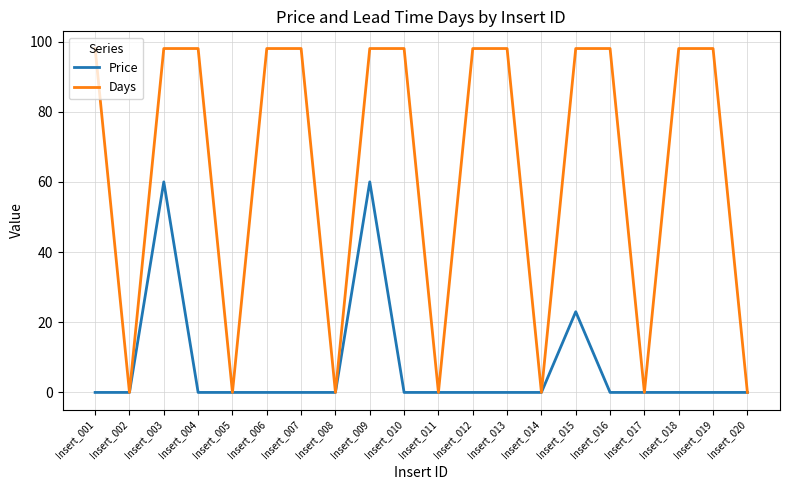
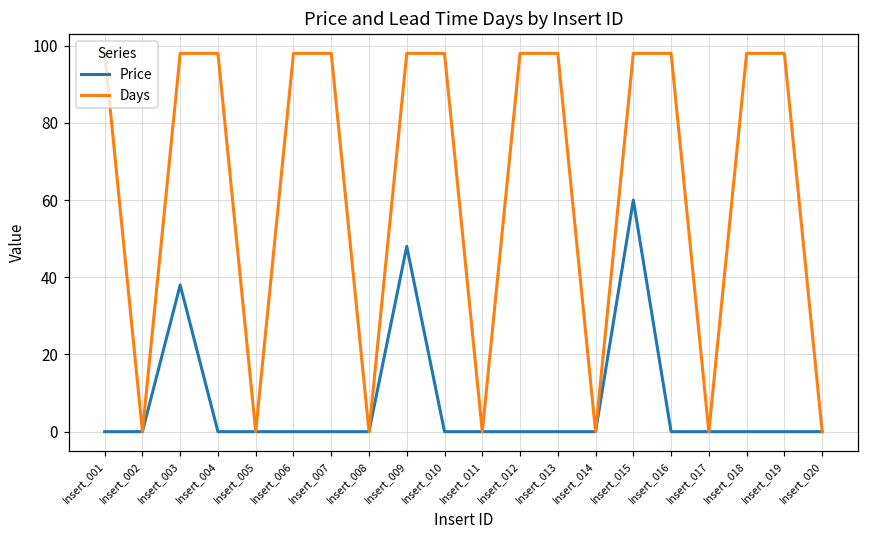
Price, Insert_003: 60 -> 38
Price, Insert_009: 60 -> 48
Price, Insert_015: 23 -> 60
